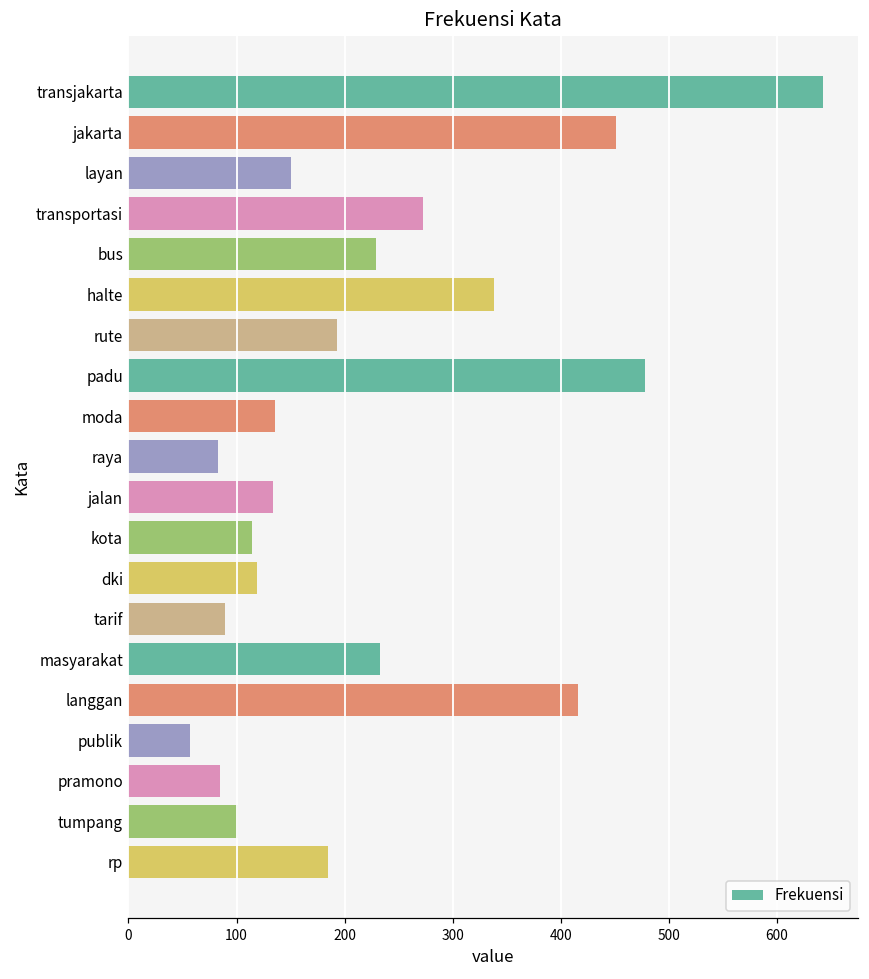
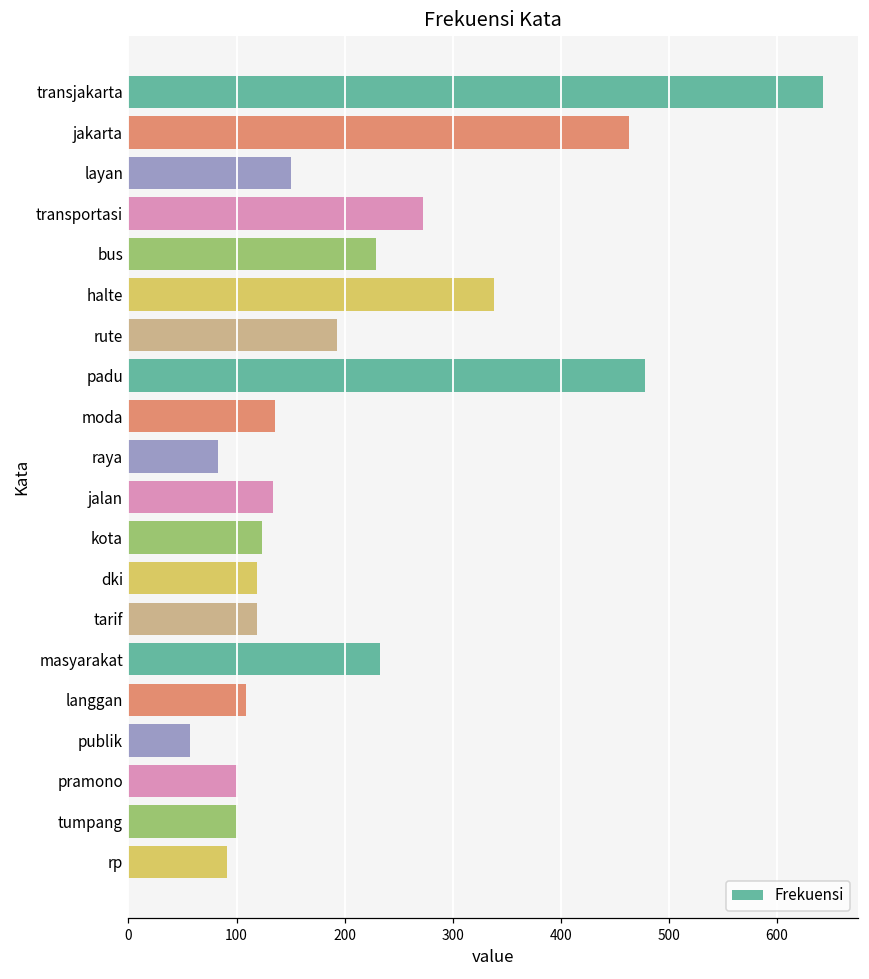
jakarta: 450 -> 460
kota: 110 -> 120
tarif: 90 -> 120
langgan: 420 -> 110
pramono: 90 -> 100
rp: 190 -> 90
